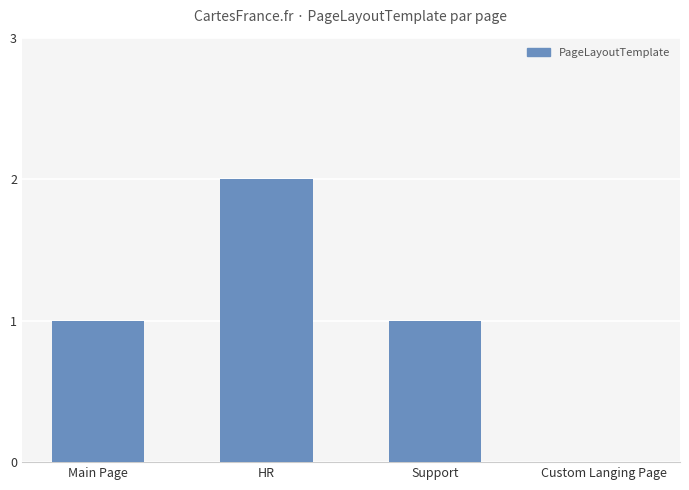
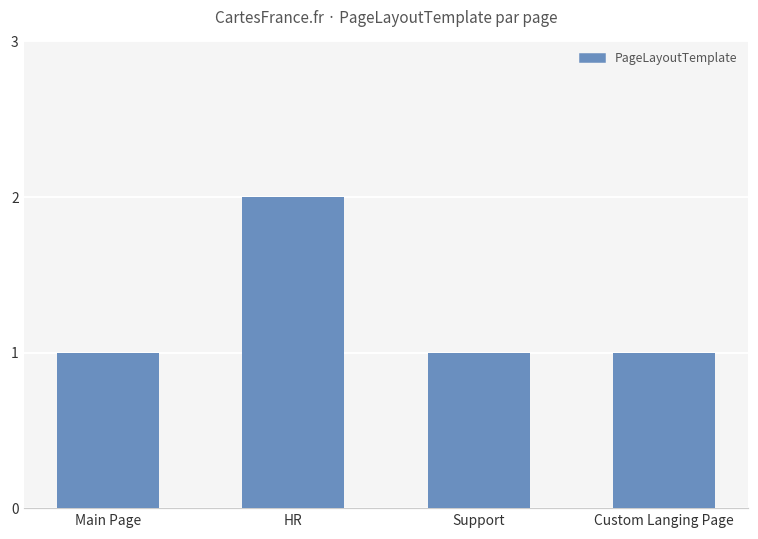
Custom Langing Page: 0 -> 1
